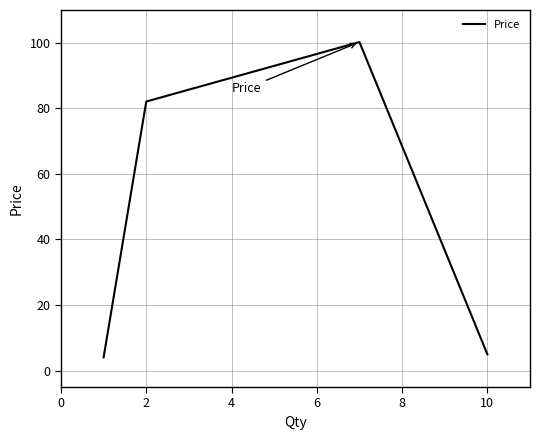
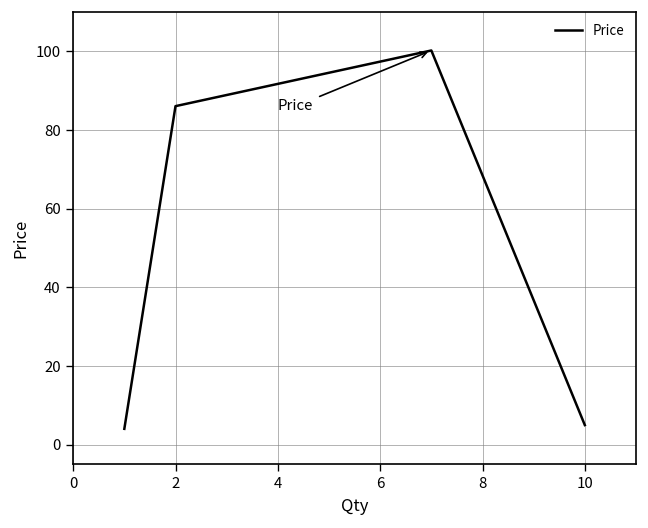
2: 82 -> 86
